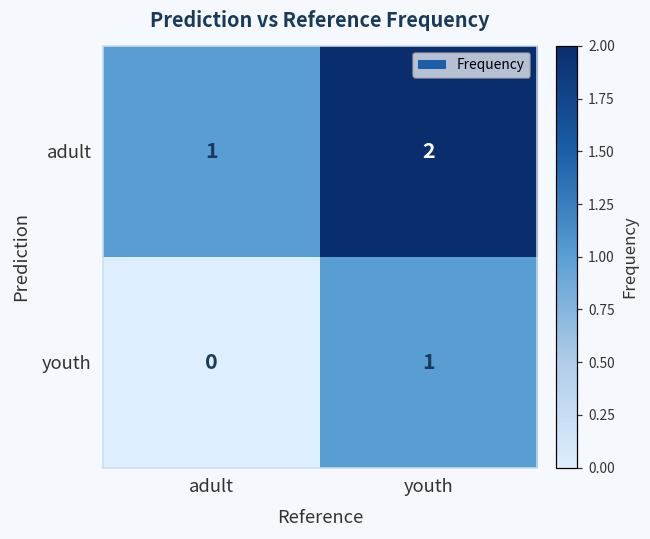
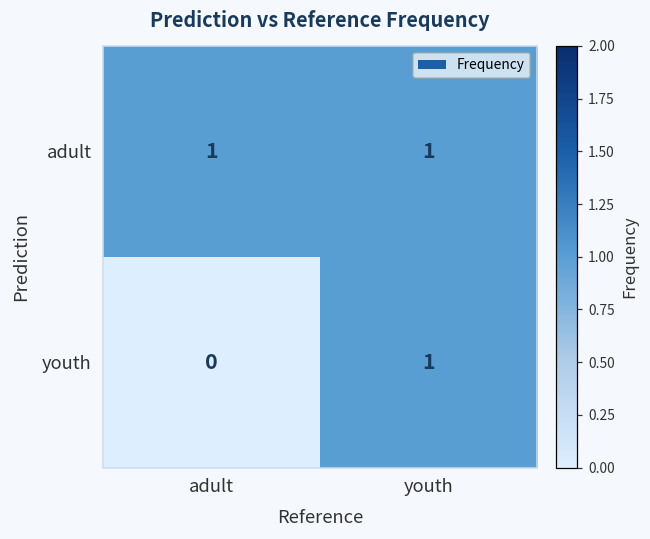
adult, youth: 2 -> 1
